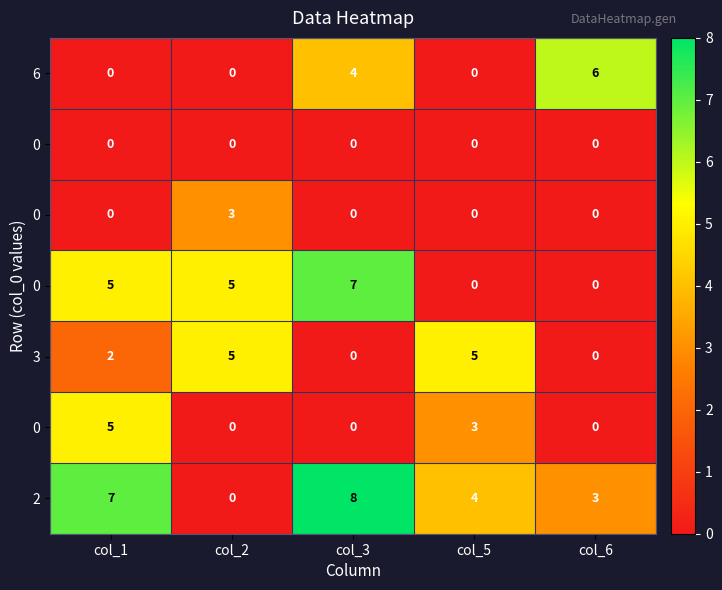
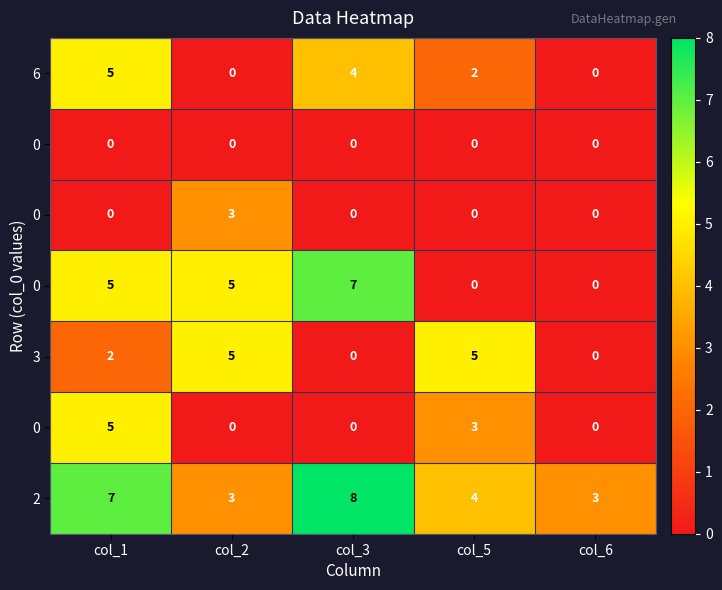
6, col_1: 0 -> 5
6, col_5: 0 -> 2
6, col_6: 6 -> 0
2, col_2: 0 -> 3
